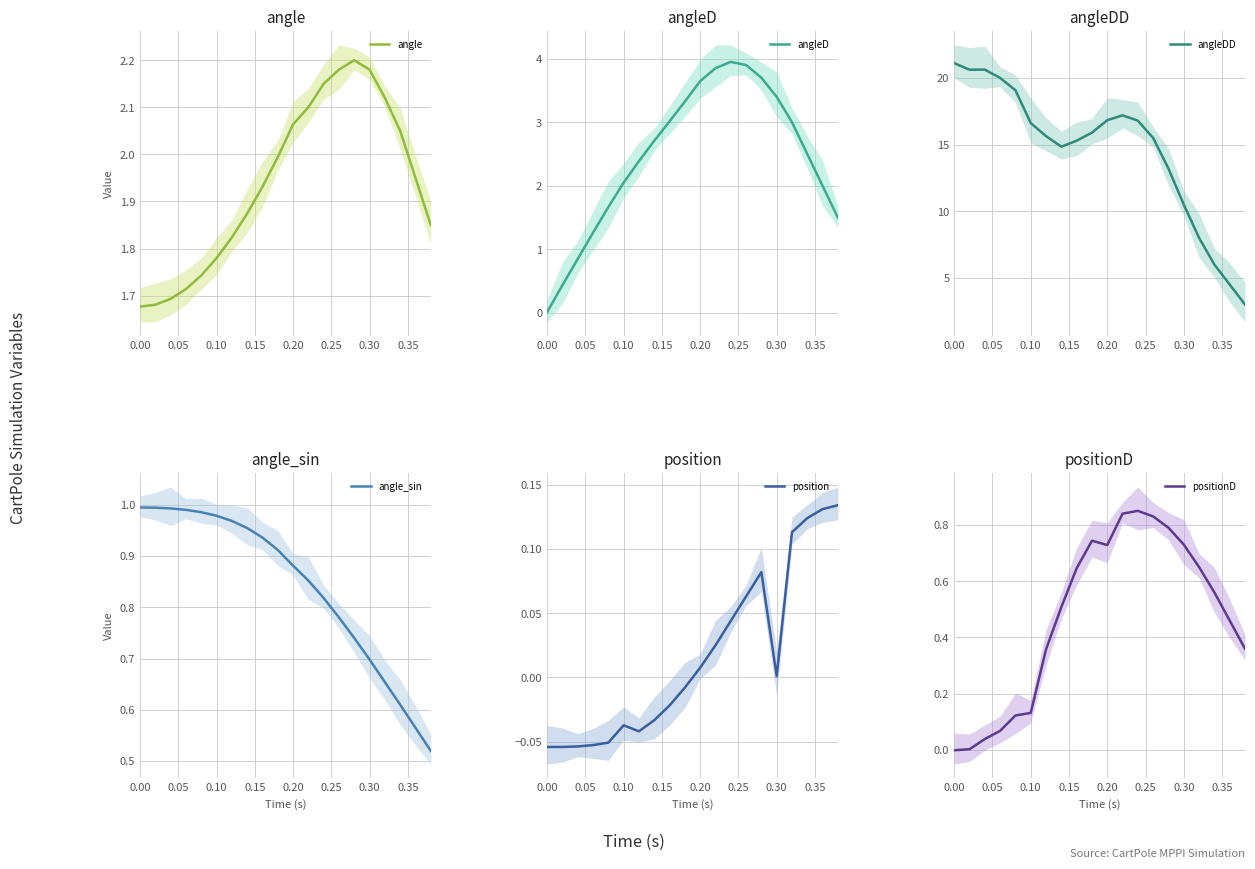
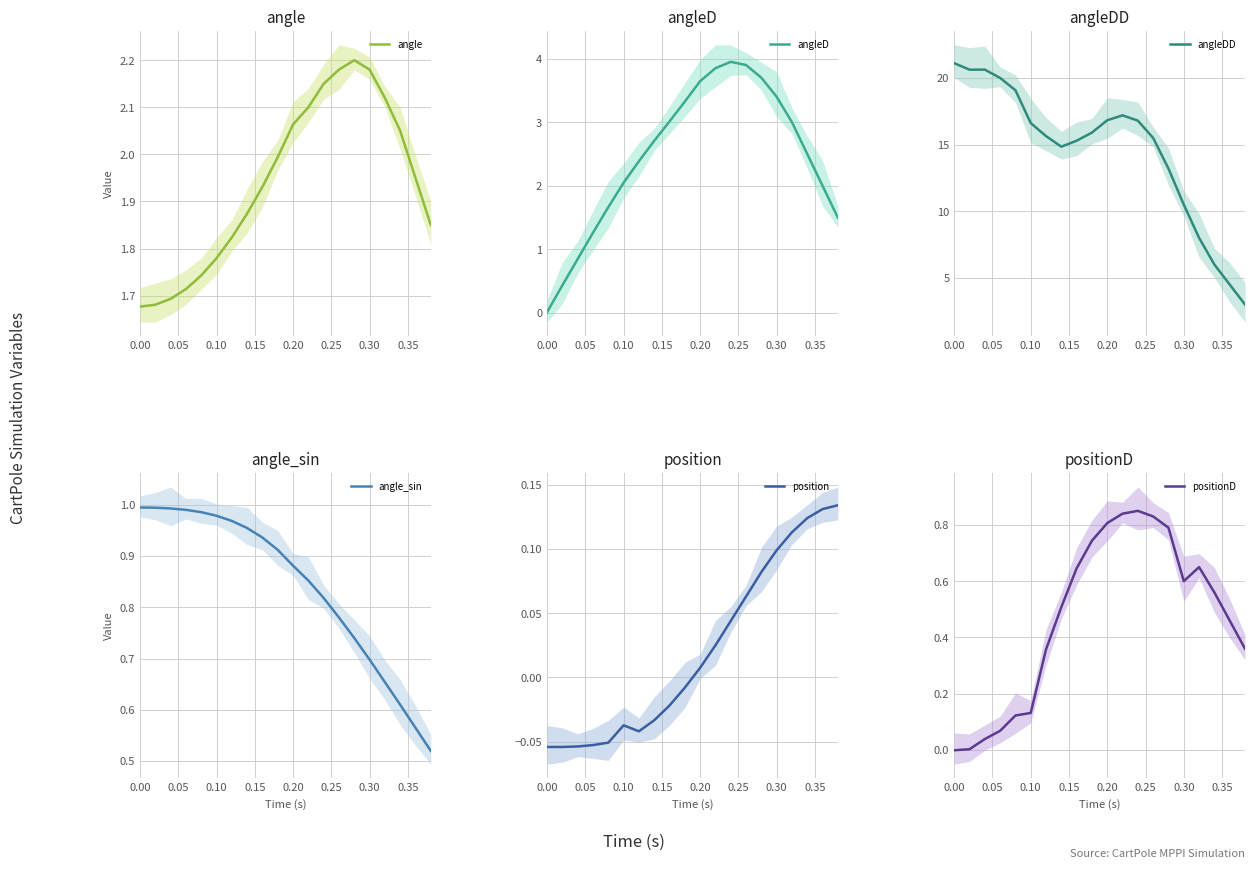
position, position, 0.30: 0.001 -> 0.099
positionD, positionD, 0.20: 0.73 -> 0.81
positionD, positionD, 0.30: 0.73 -> 0.60
